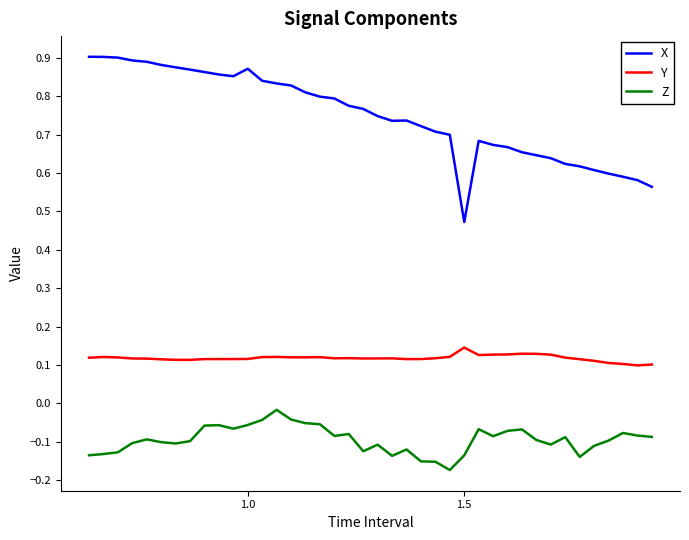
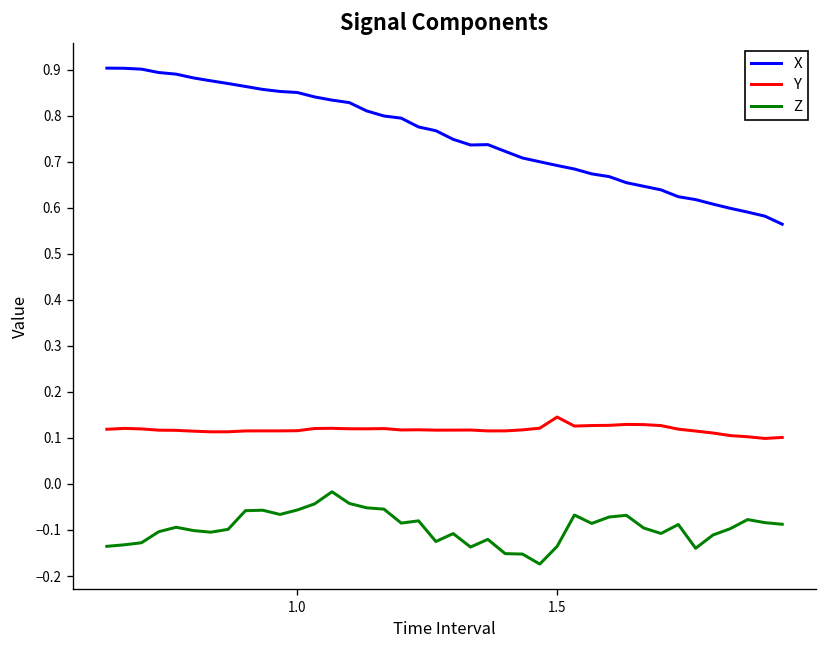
X, 1.0: 0.87 -> 0.85
X, 1.5: 0.47 -> 0.69
